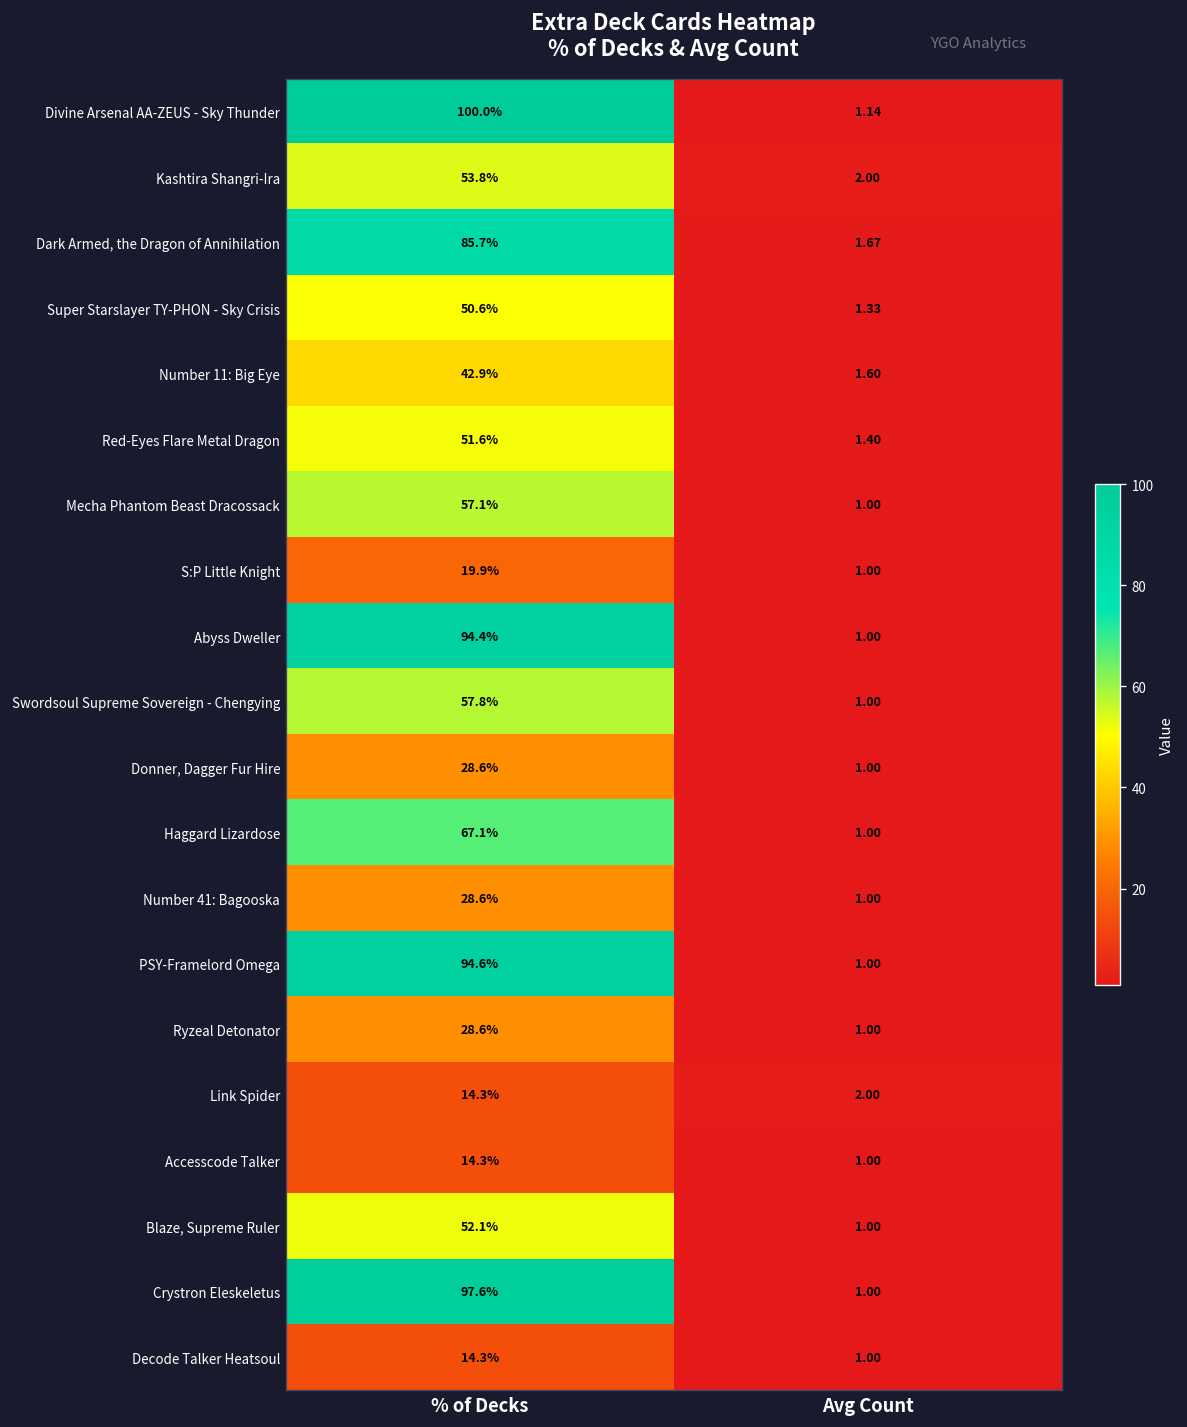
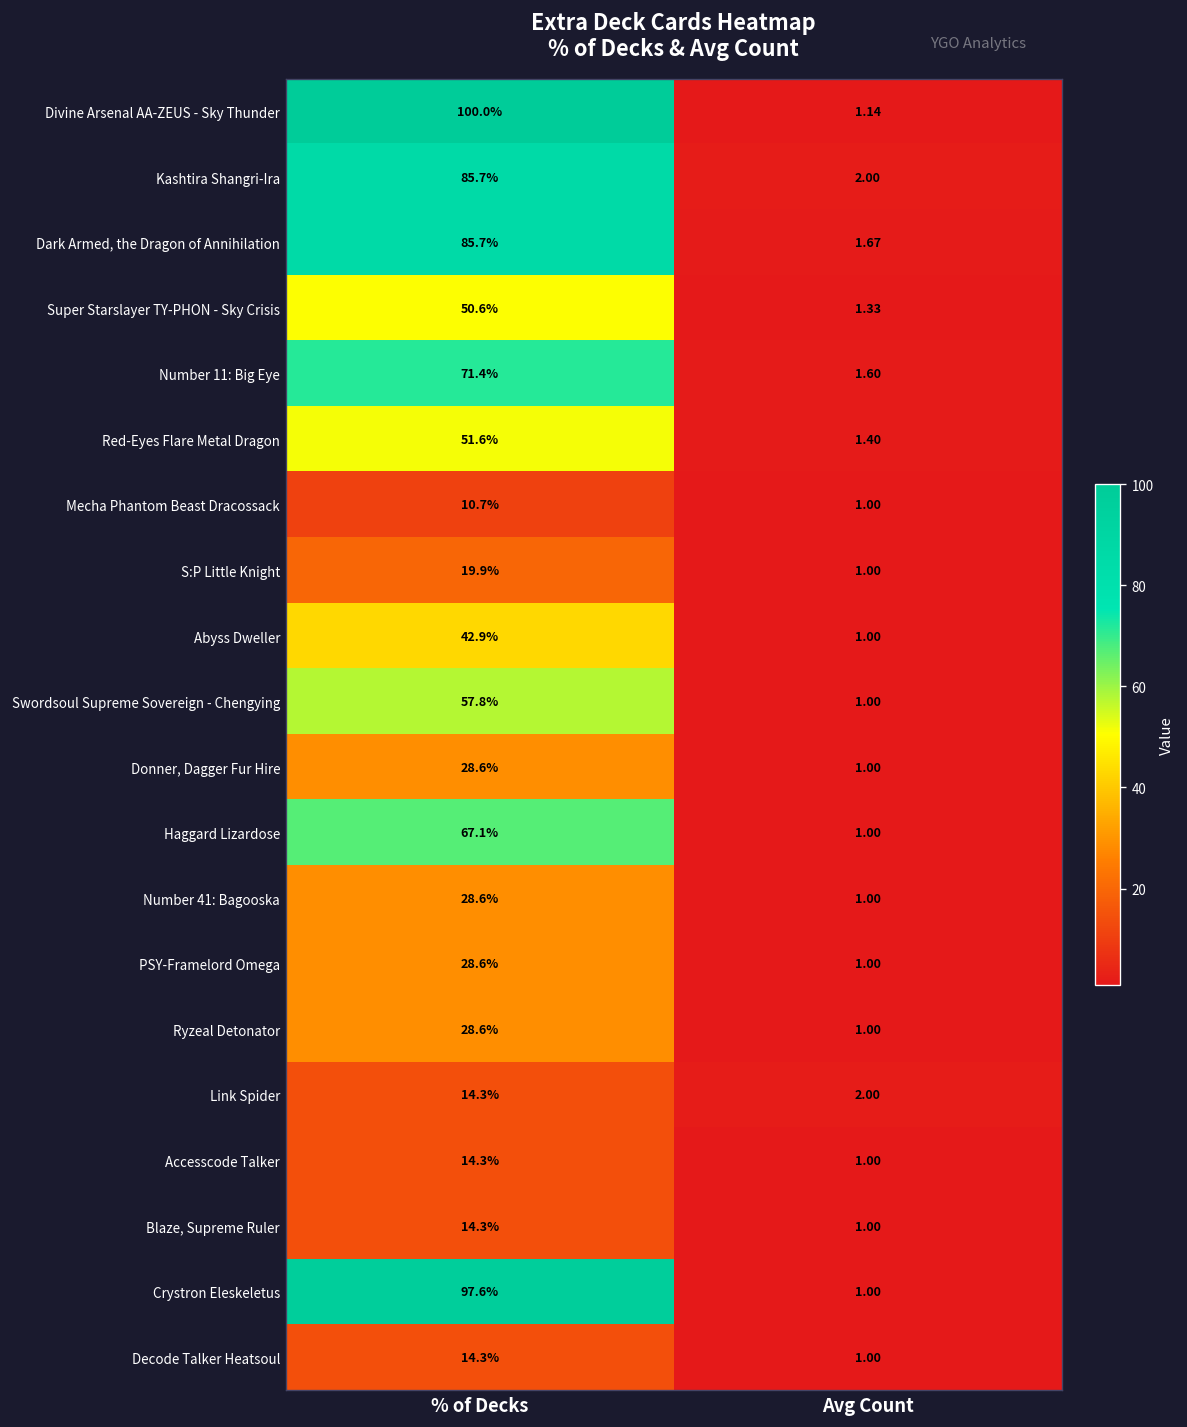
Kashtira Shangri-Ira, % of Decks: 53.8% -> 85.7%
Number 11: Big Eye, % of Decks: 42.9% -> 71.4%
Mecha Phantom Beast Dracossack, % of Decks: 57.1% -> 10.7%
Abyss Dweller, % of Decks: 94.4% -> 42.9%
PSY-Framelord Omega, % of Decks: 94.6% -> 28.6%
Blaze, Supreme Ruler, % of Decks: 52.1% -> 14.3%
